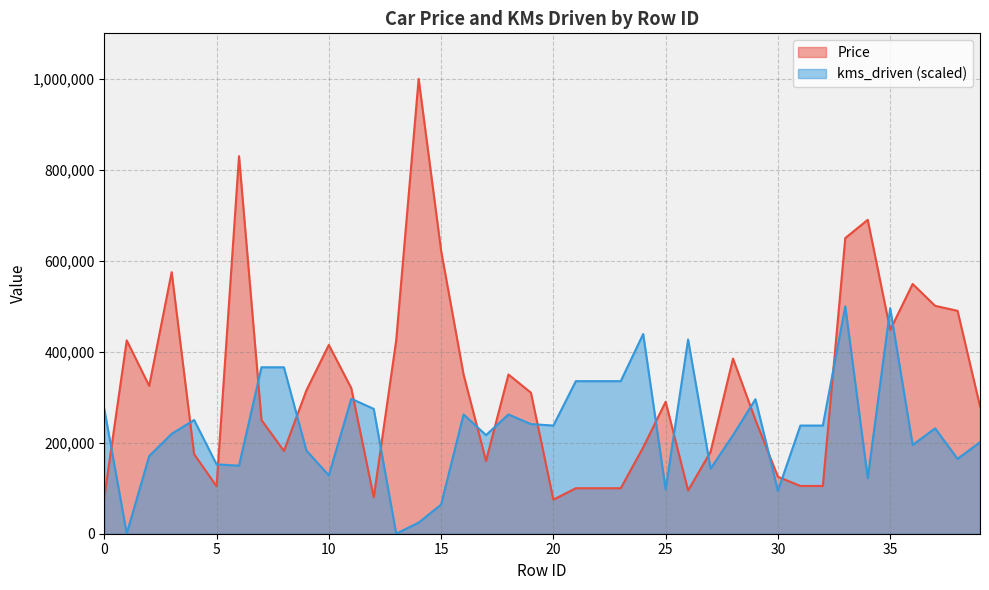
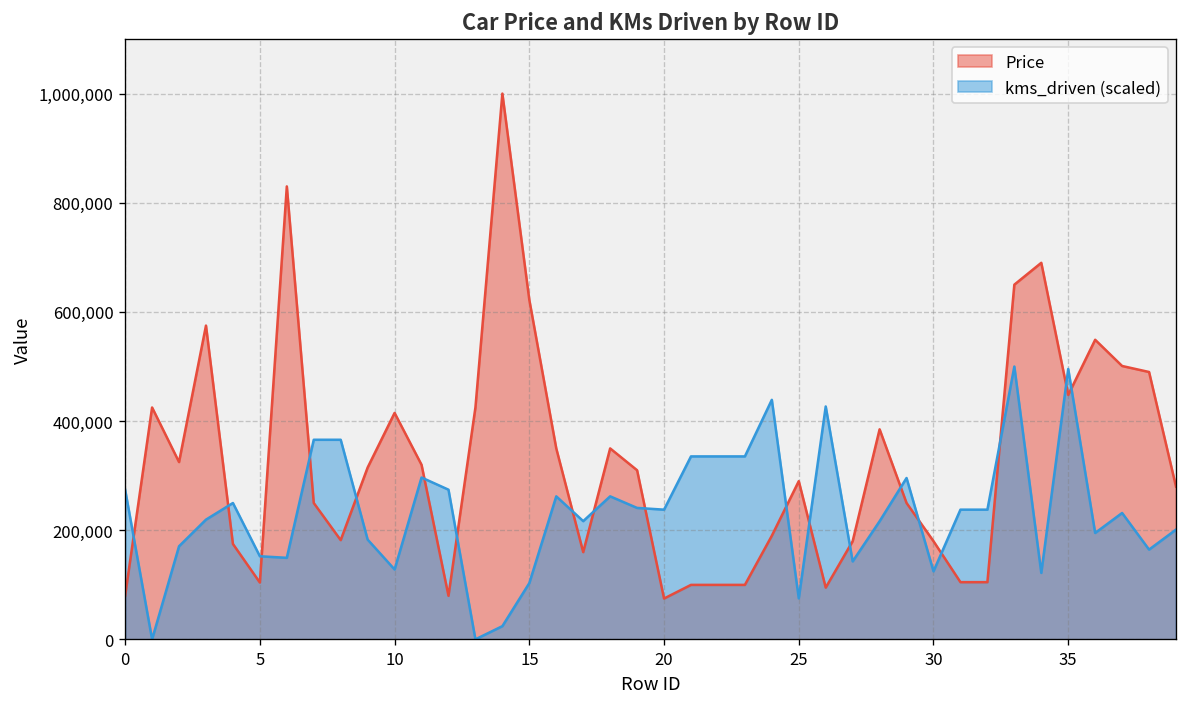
kms_driven (scaled), 15: 60,000 -> 100,000
kms_driven (scaled), 25: 100,000 -> 80,000
Price, 30: 130,000 -> 180,000
kms_driven (scaled), 30: 90,000 -> 120,000
